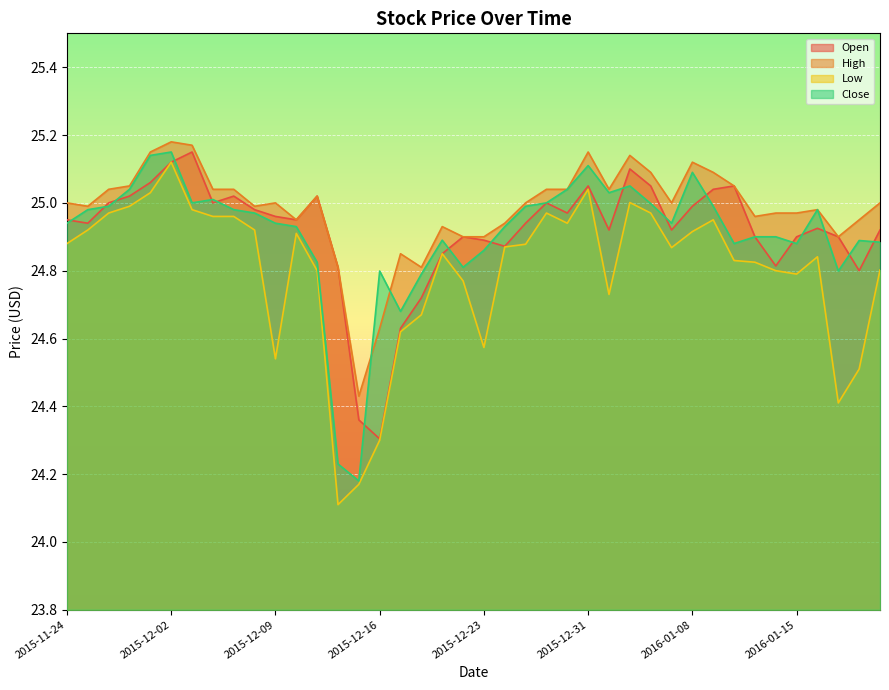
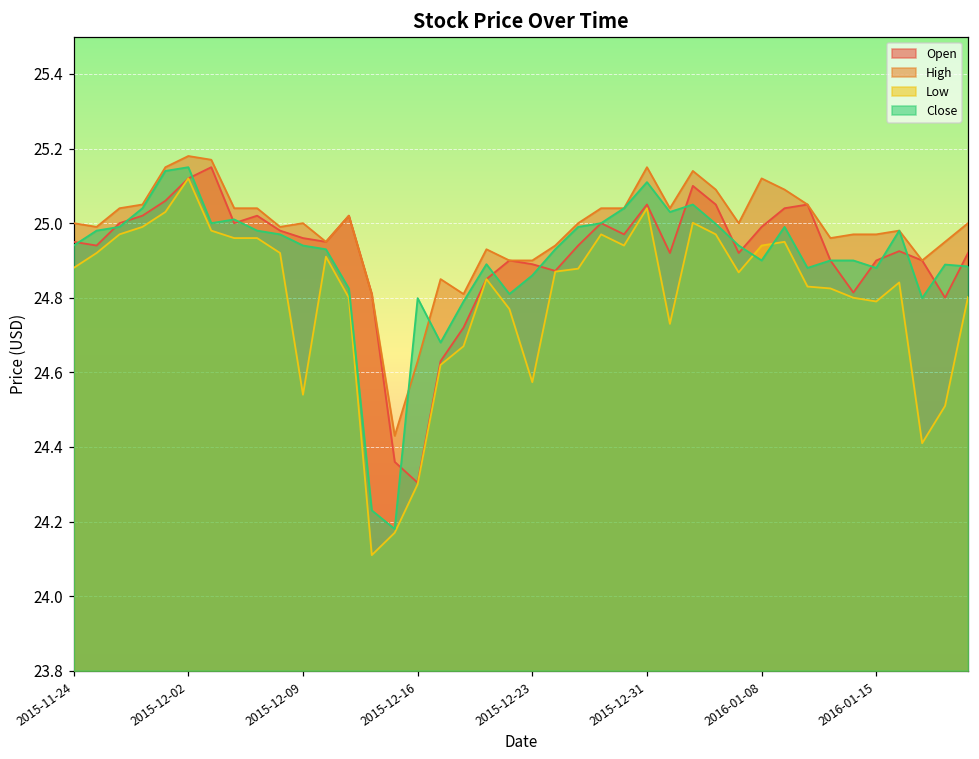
Low, 2016-01-08: 24.92 -> 24.94
Close, 2016-01-08: 25.09 -> 24.90
